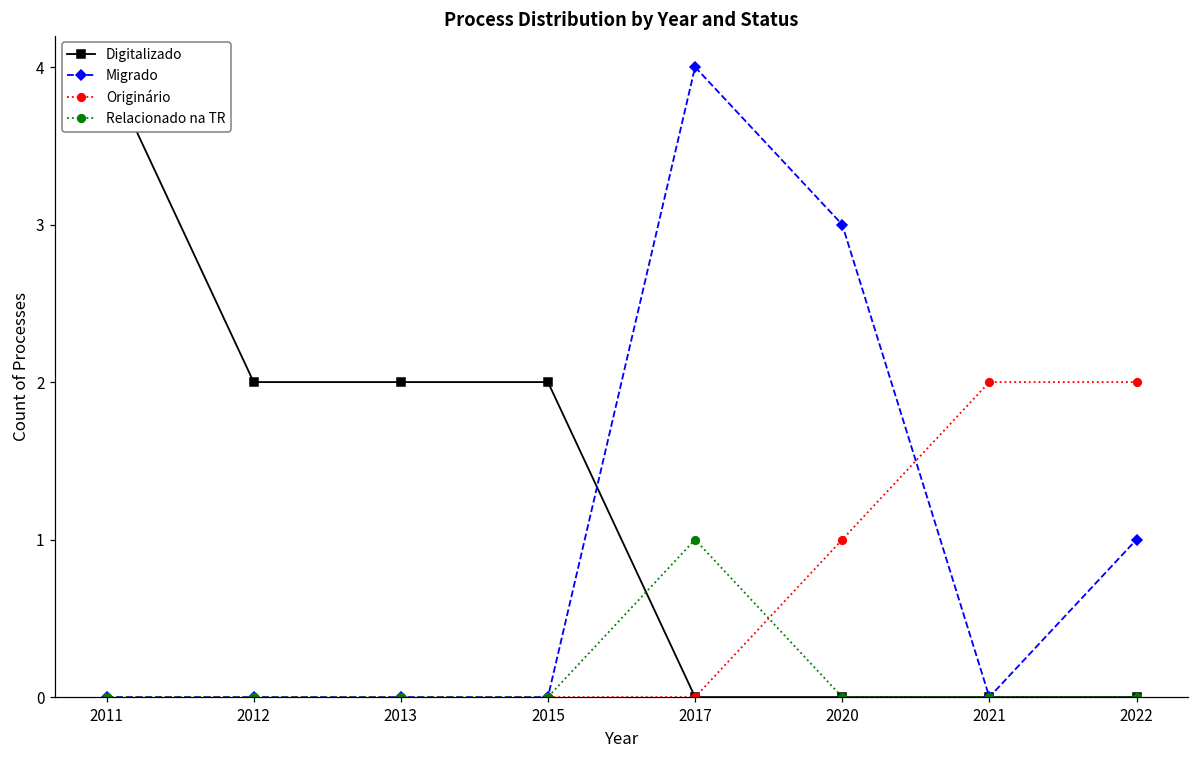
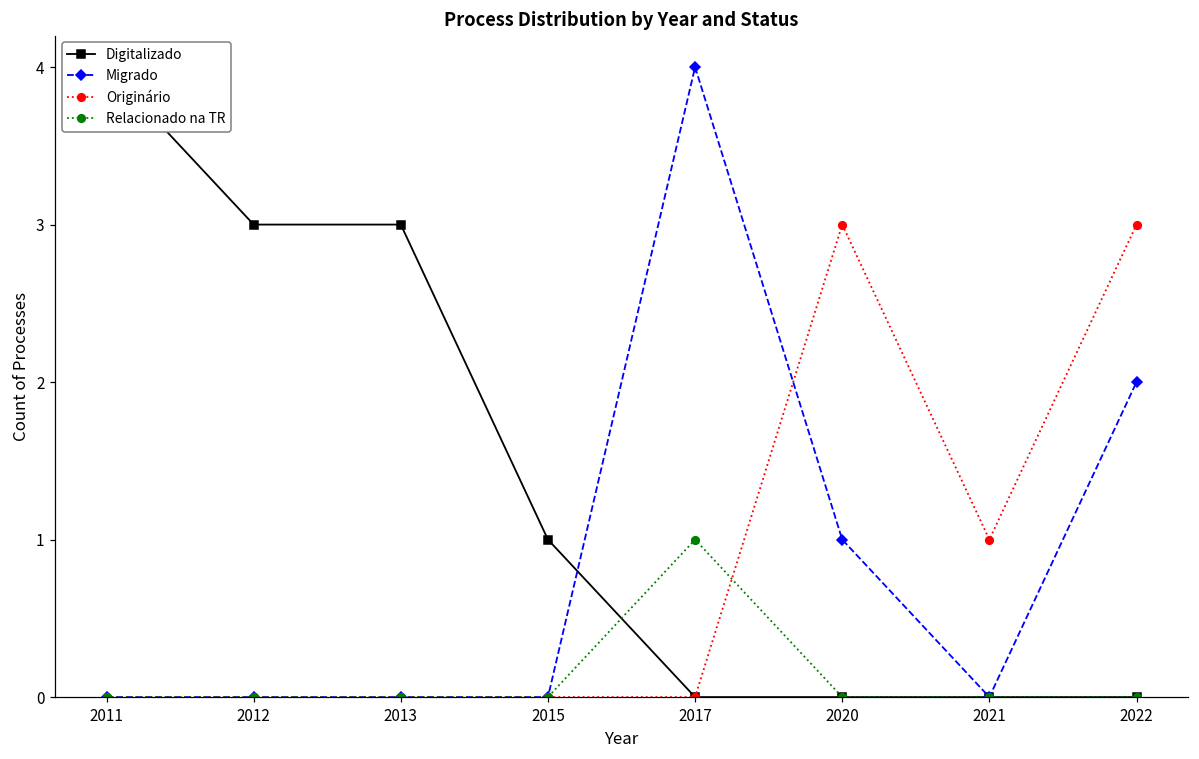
Digitalizado, 2012: 2 -> 3
Digitalizado, 2013: 2 -> 3
Digitalizado, 2015: 2 -> 1
Migrado, 2020: 3 -> 1
Originário, 2020: 1 -> 3
Originário, 2021: 2 -> 1
Migrado, 2022: 1 -> 2
Originário, 2022: 2 -> 3
